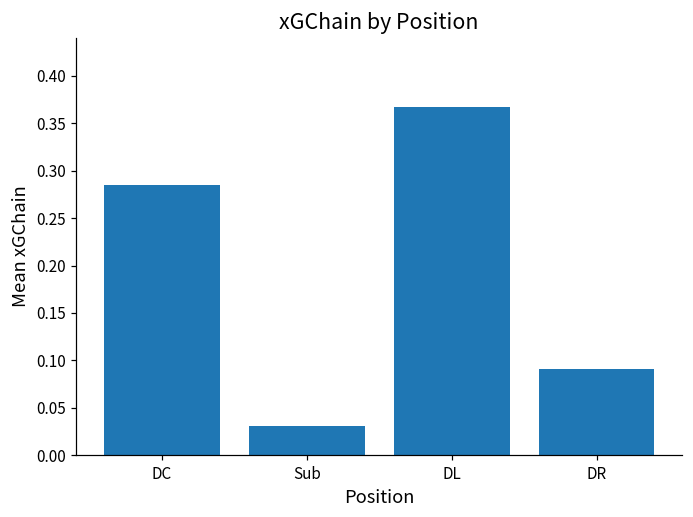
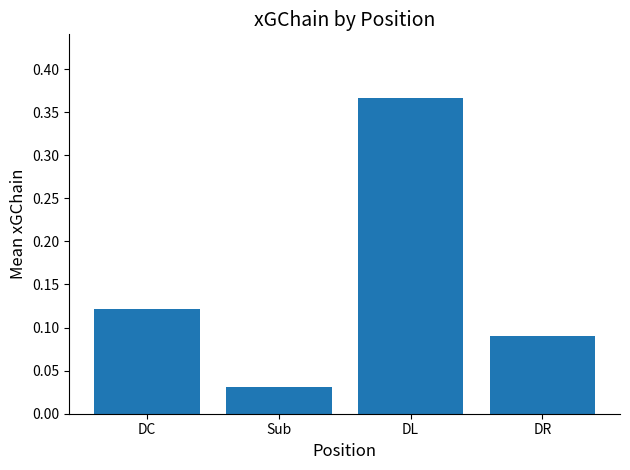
DC: 0.29 -> 0.12
